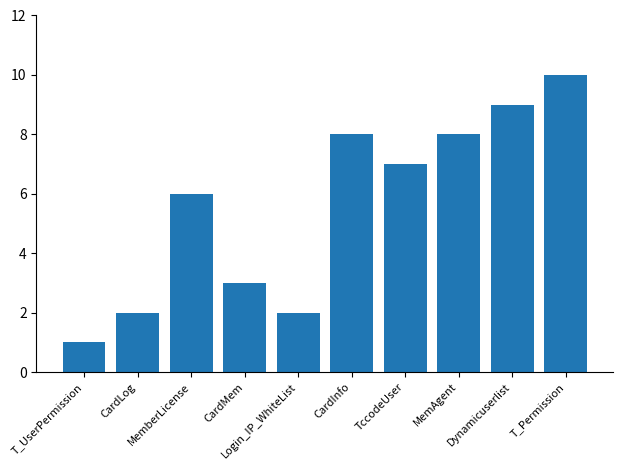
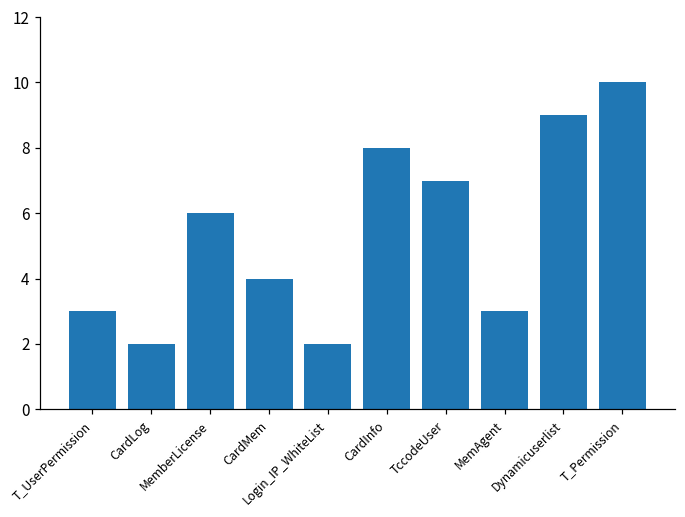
T_UserPermission: 1 -> 3
CardMem: 3 -> 4
MemAgent: 8 -> 3
